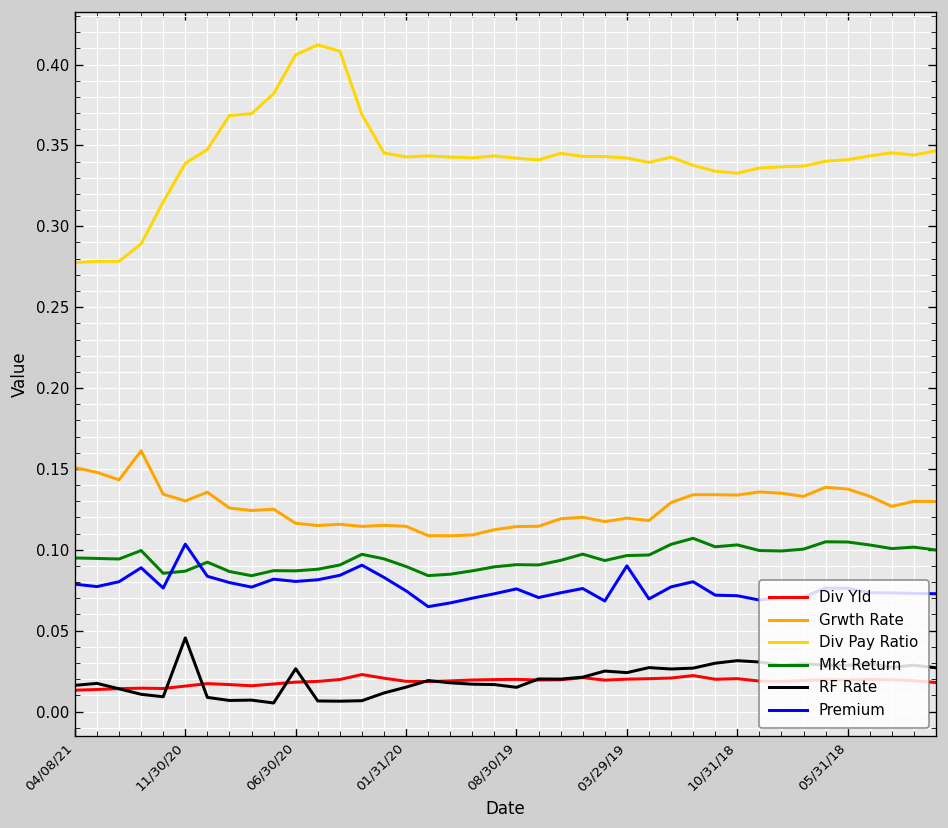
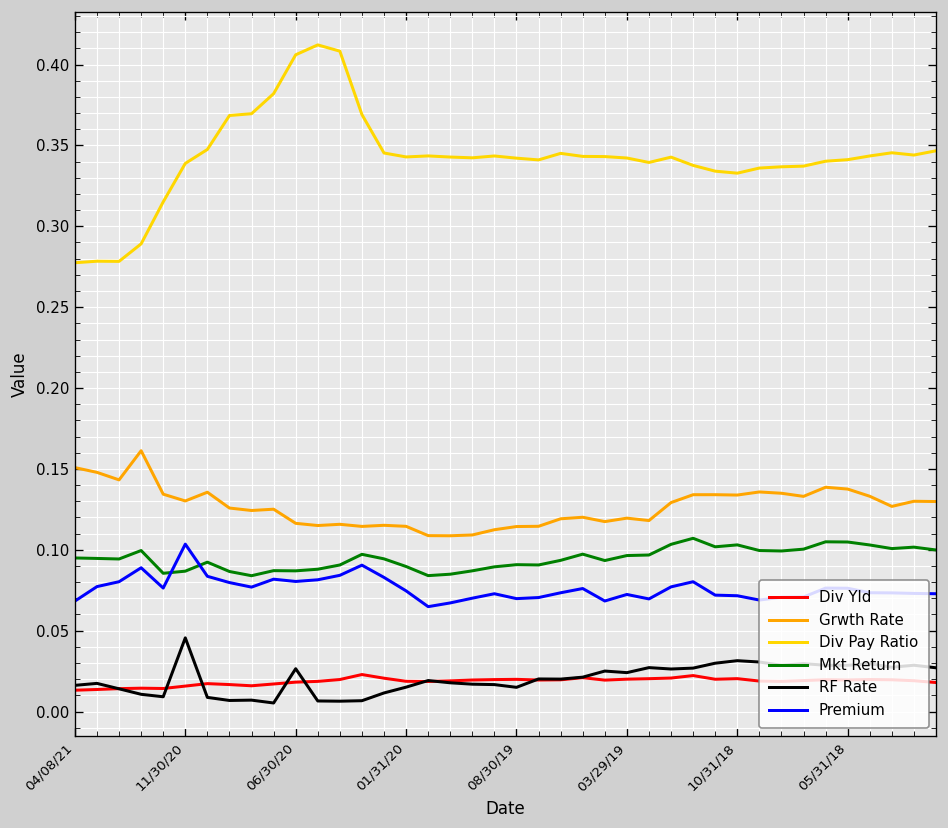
Premium, 04/08/21: 0.079 -> 0.068
Premium, 08/30/19: 0.076 -> 0.070
Premium, 03/29/19: 0.090 -> 0.072
